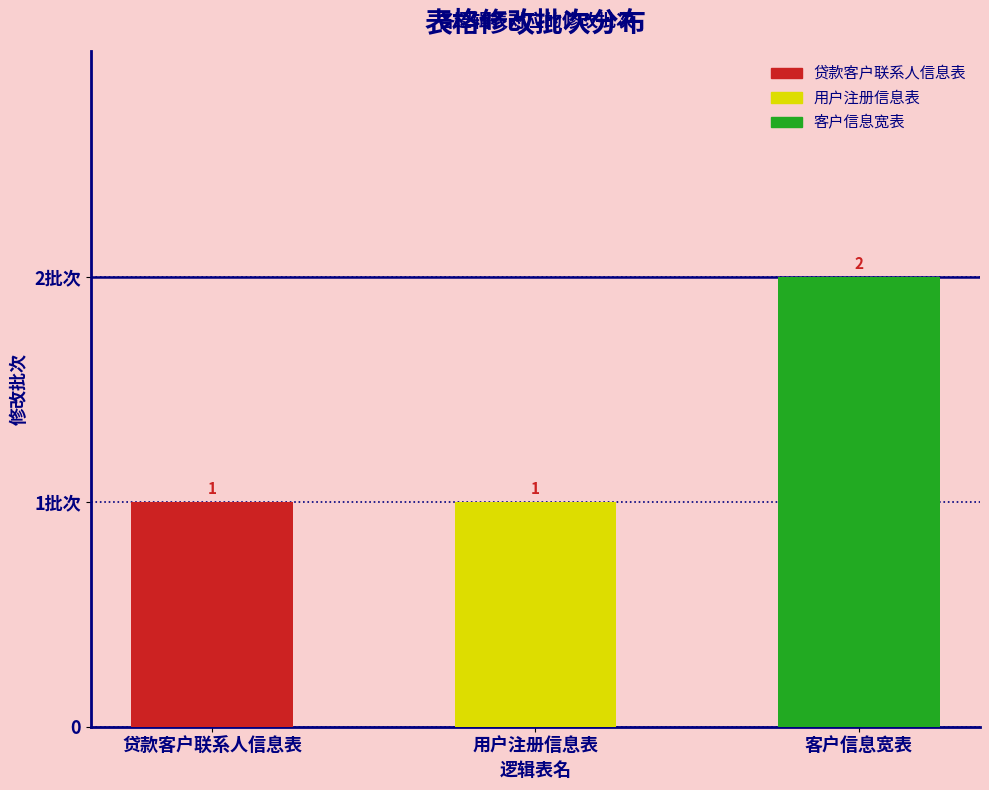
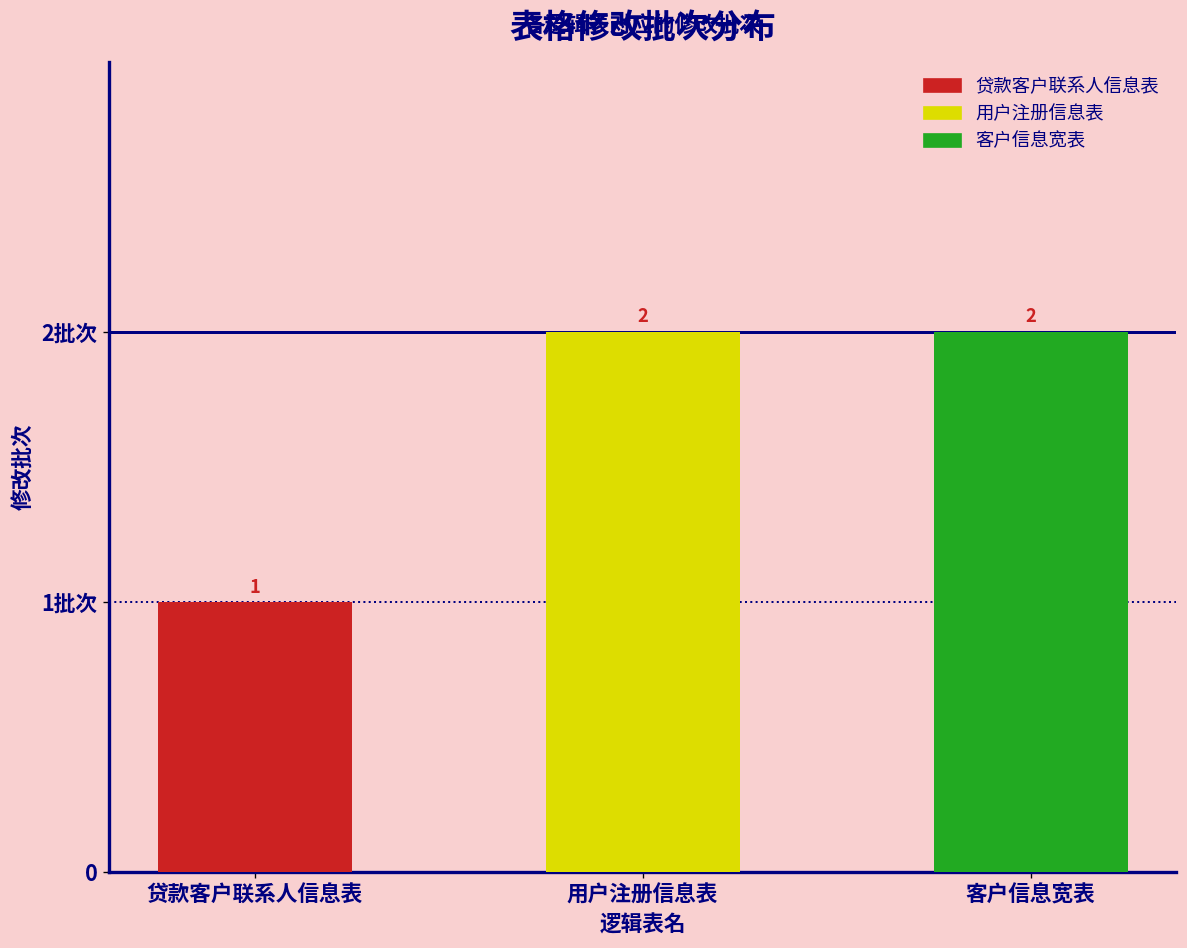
用户注册信息表: 1 -> 2
